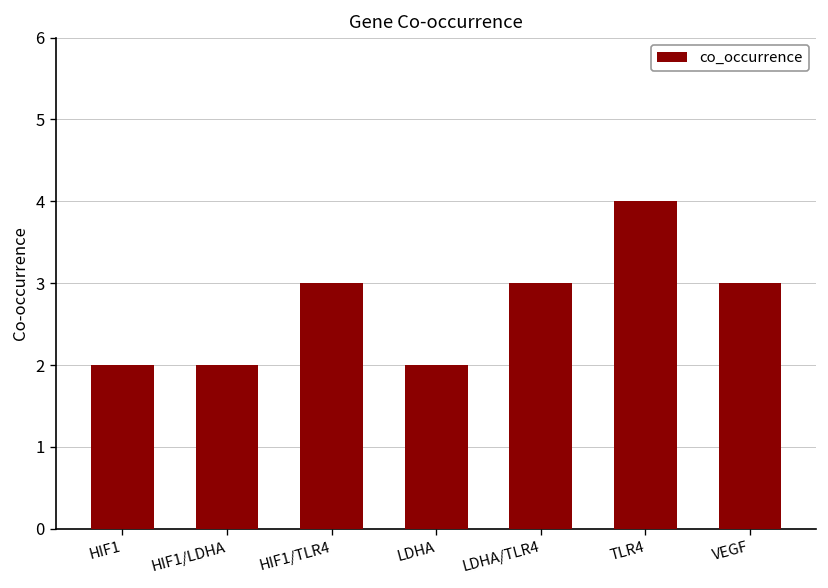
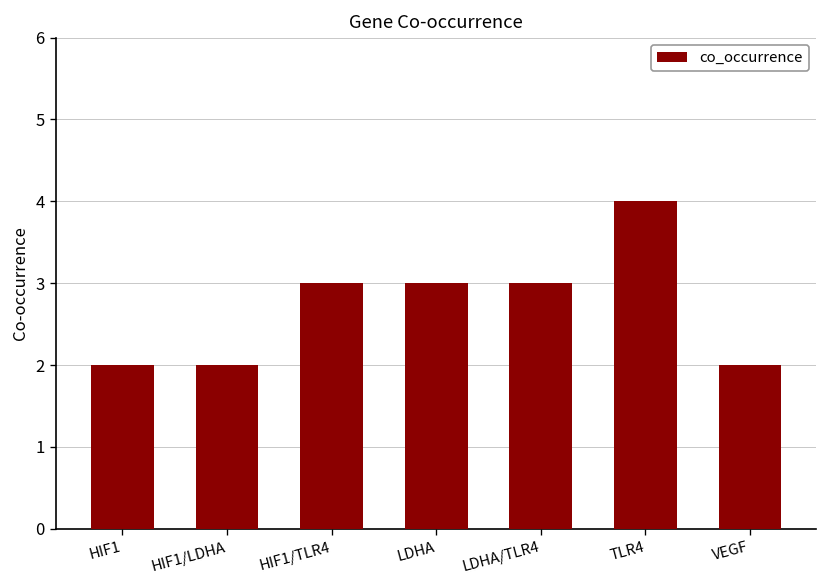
LDHA: 2 -> 3
VEGF: 3 -> 2
